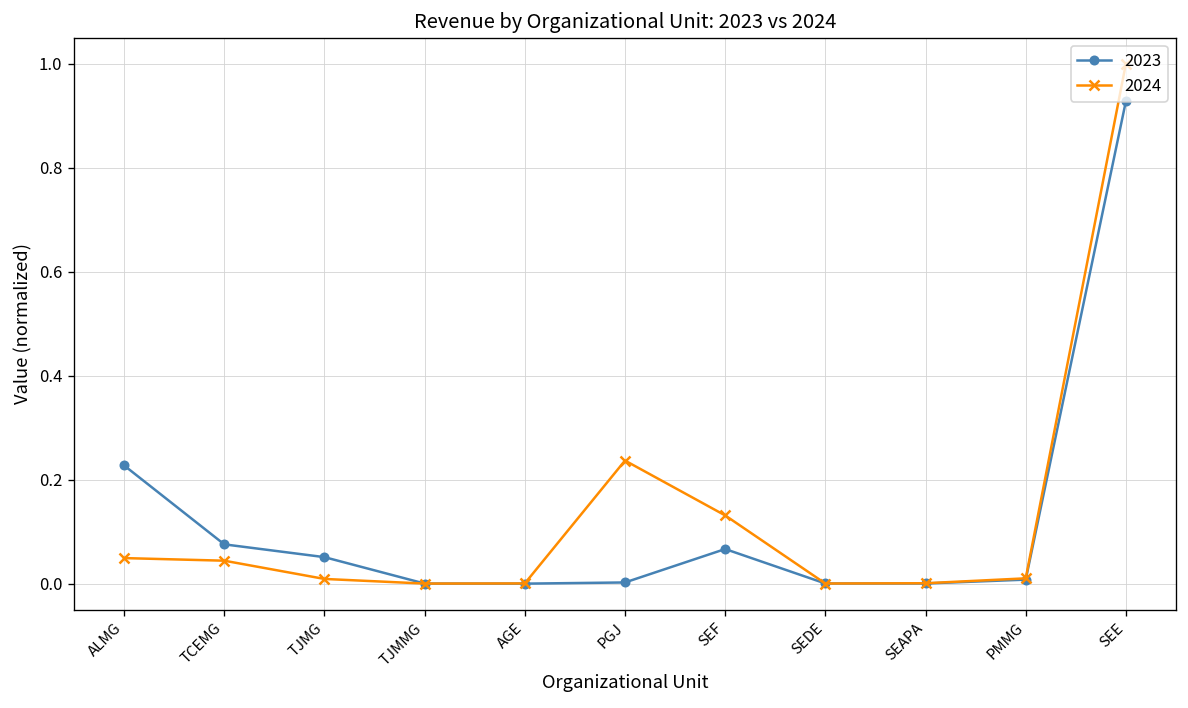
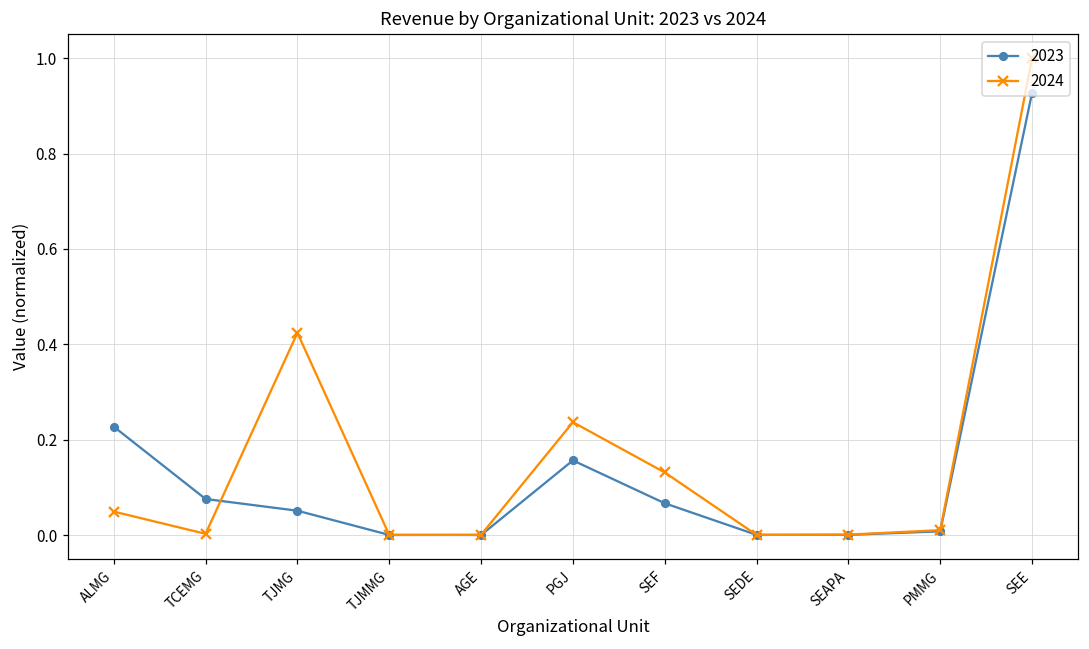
2024, TCEMG: 0.04 -> 0.00
2024, TJMG: 0.01 -> 0.42
2023, PGJ: 0.00 -> 0.16
